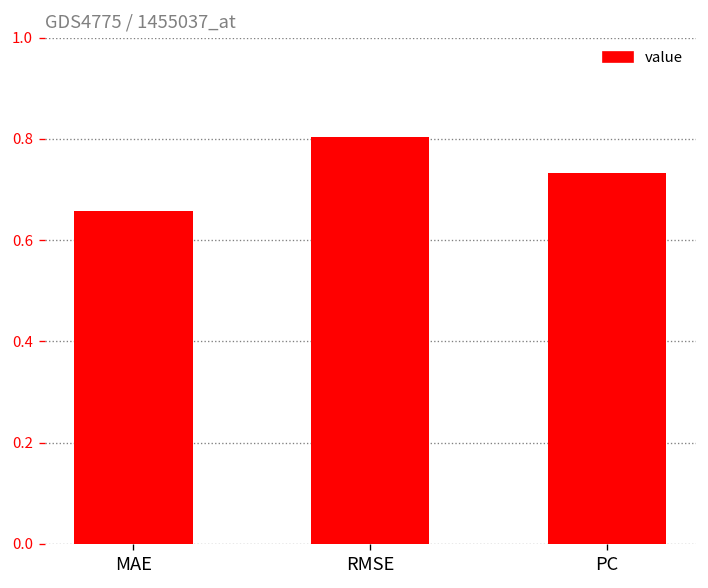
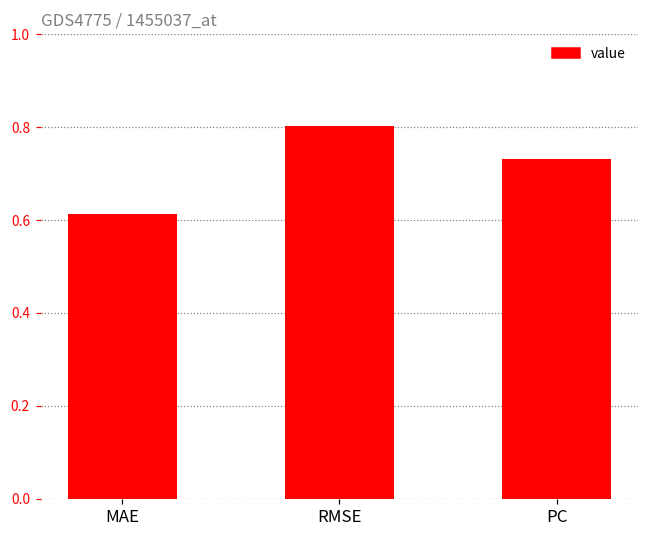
MAE: 0.66 -> 0.61
